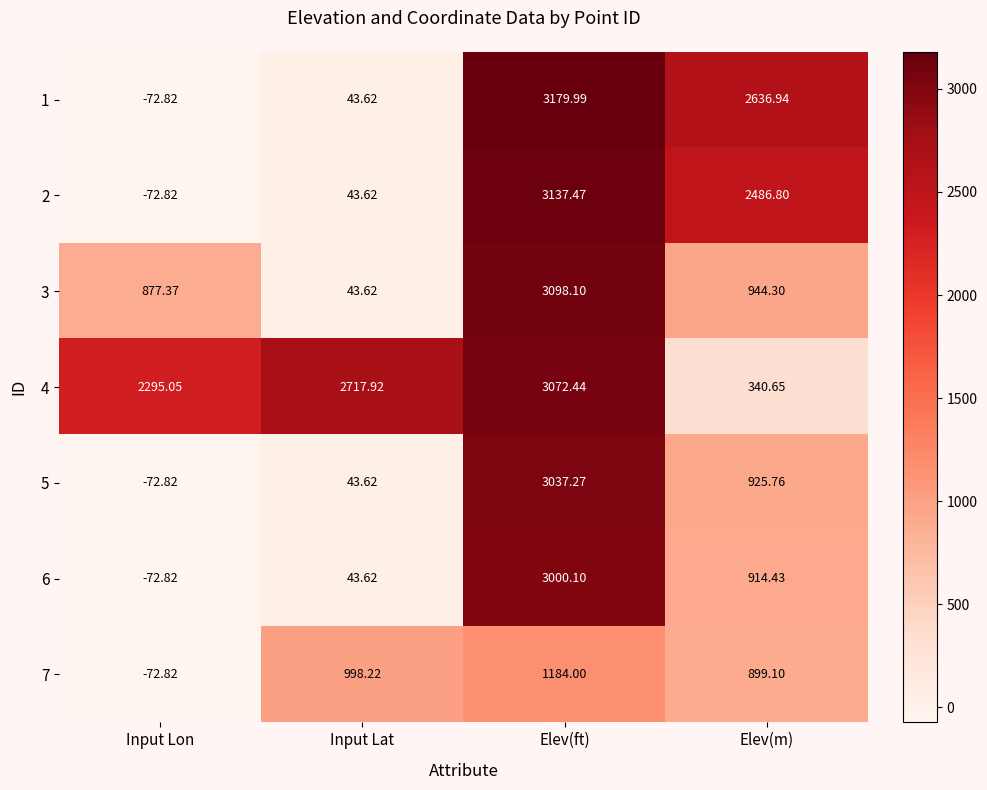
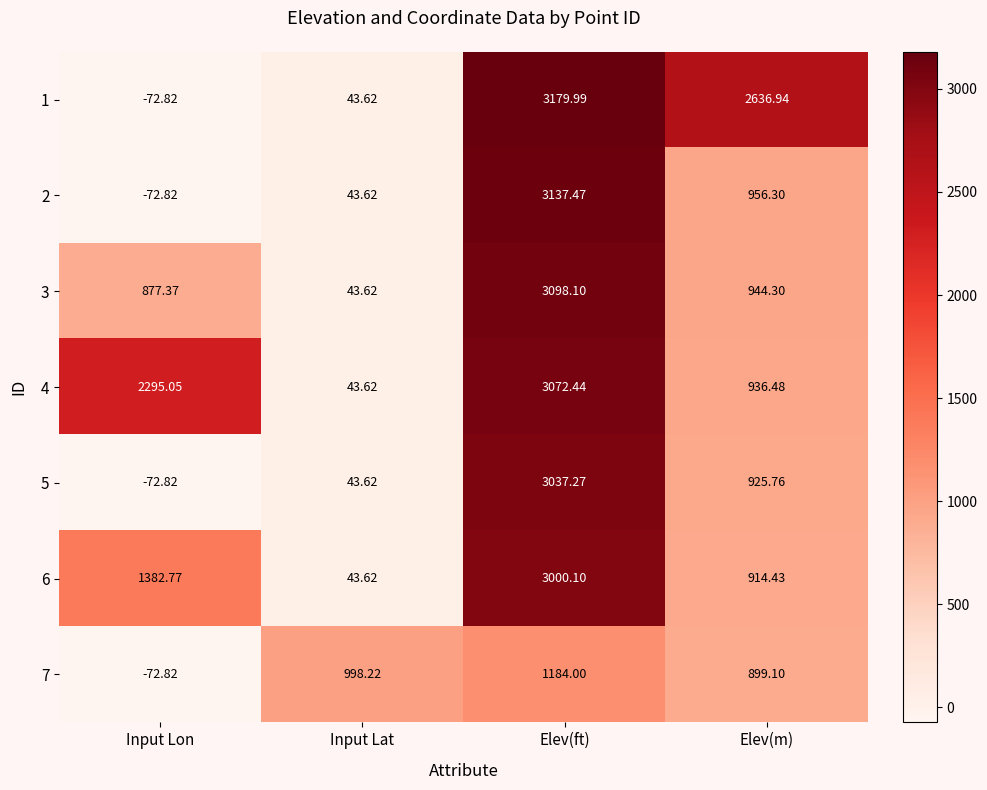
2, Elev(m): 2486.80 -> 956.30
4, Input Lat: 2717.92 -> 43.62
4, Elev(m): 340.65 -> 936.48
6, Input Lon: -72.82 -> 1382.77
